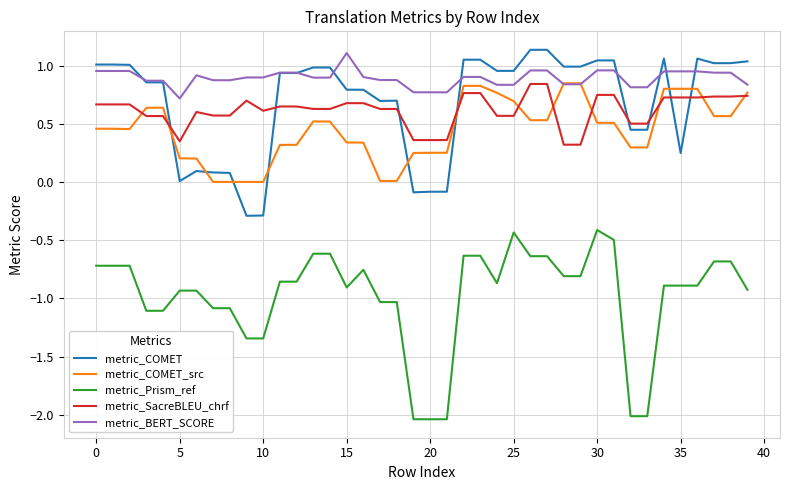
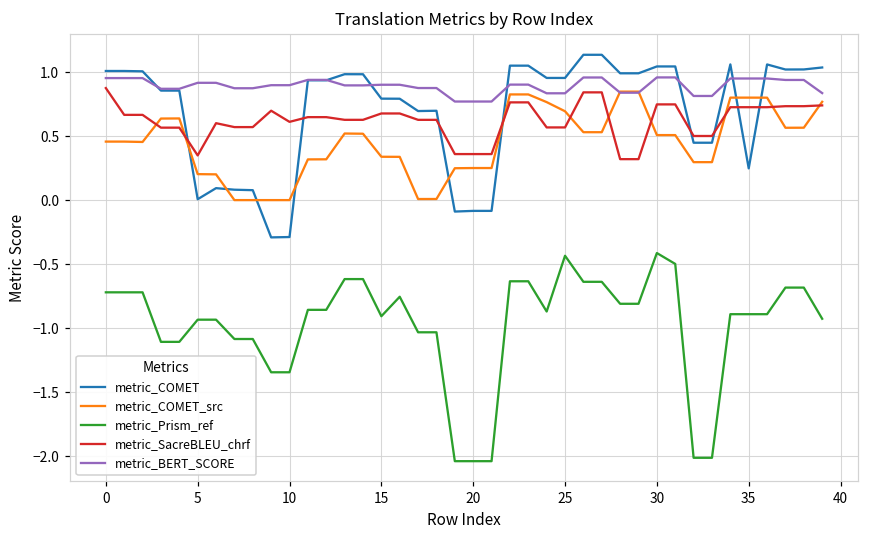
metric_SacreBLEU_chrf, 0: 0.67 -> 0.87
metric_BERT_SCORE, 5: 0.72 -> 0.92
metric_BERT_SCORE, 15: 1.11 -> 0.90
